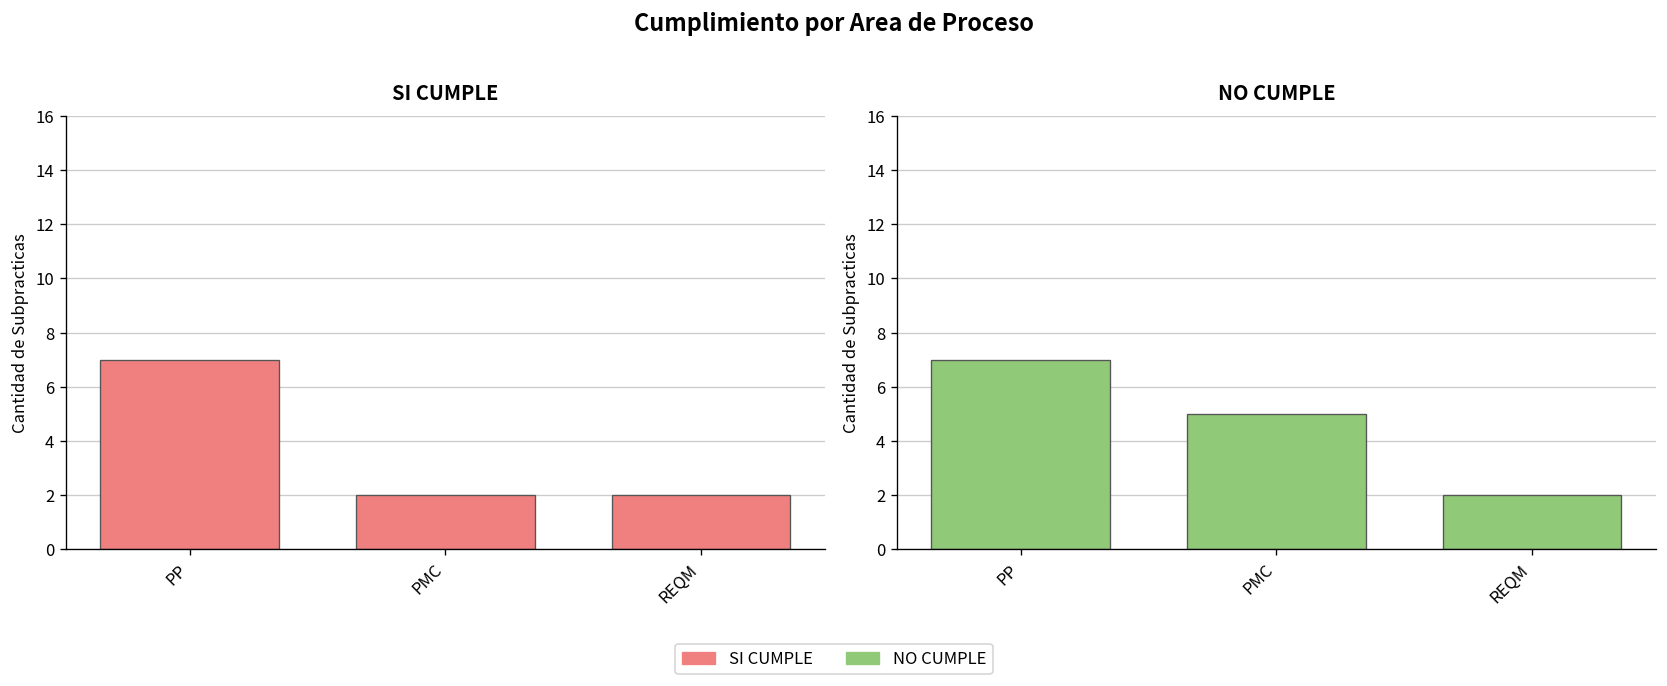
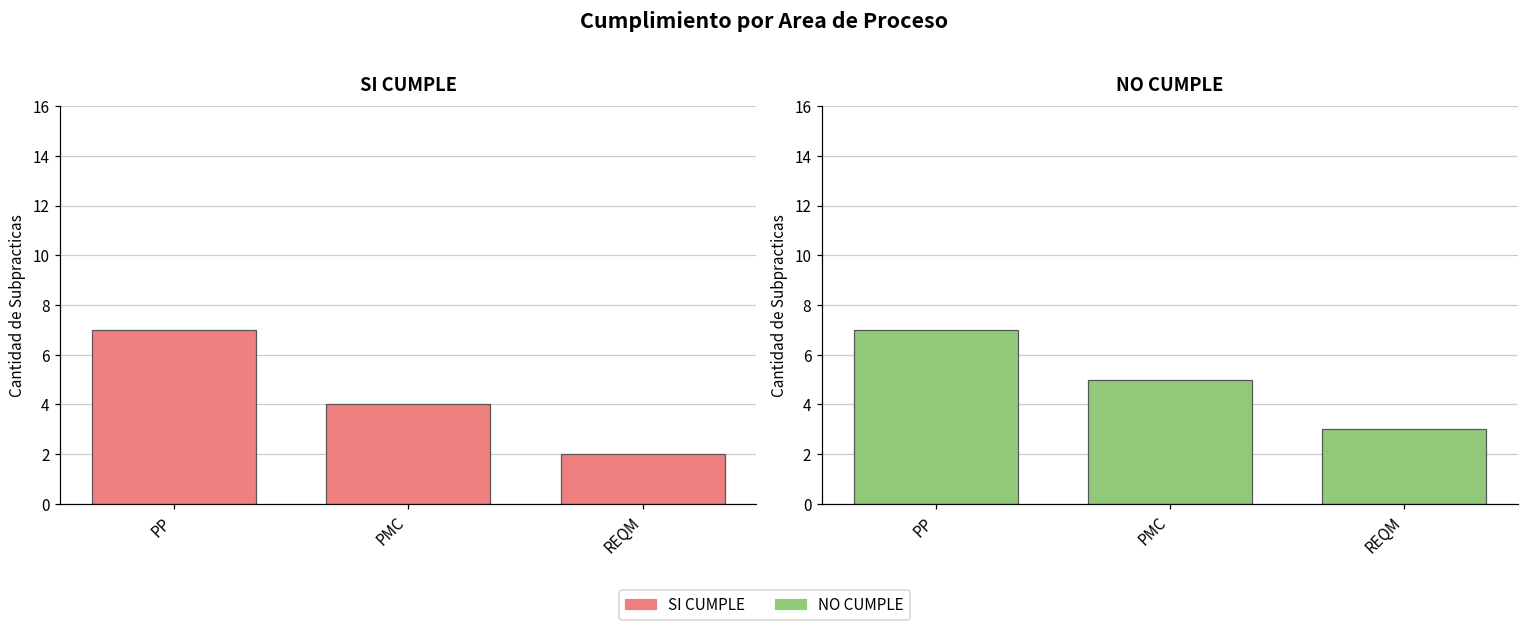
SI CUMPLE, PMC: 2 -> 4
NO CUMPLE, REQM: 2 -> 3
